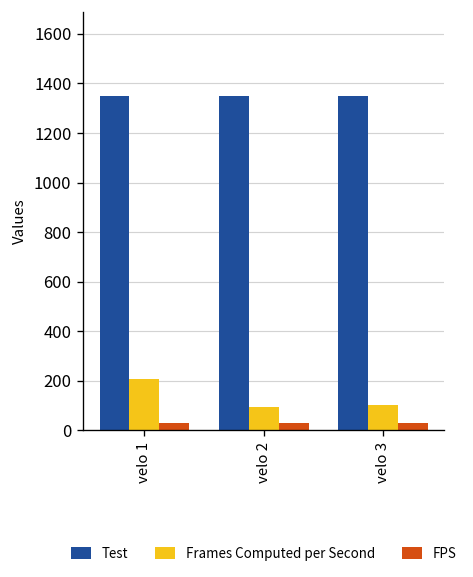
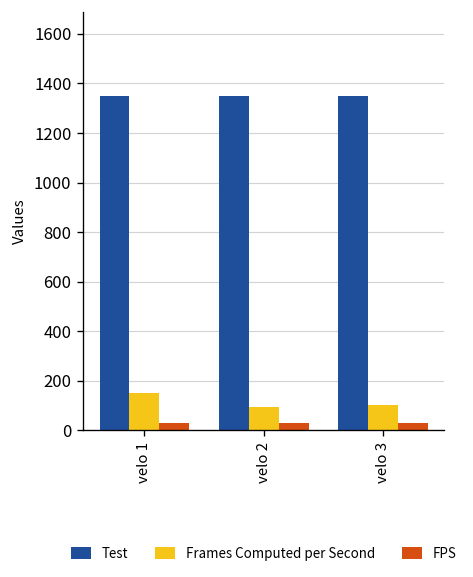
Frames Computed per Second, velo 1: 210 -> 150
